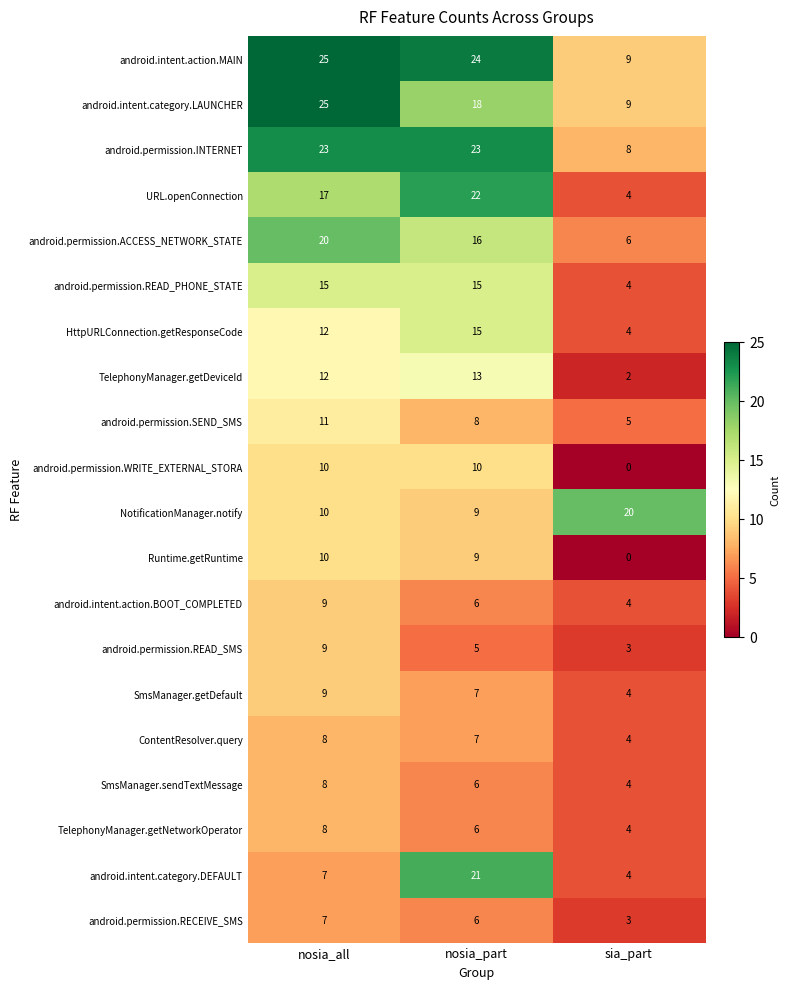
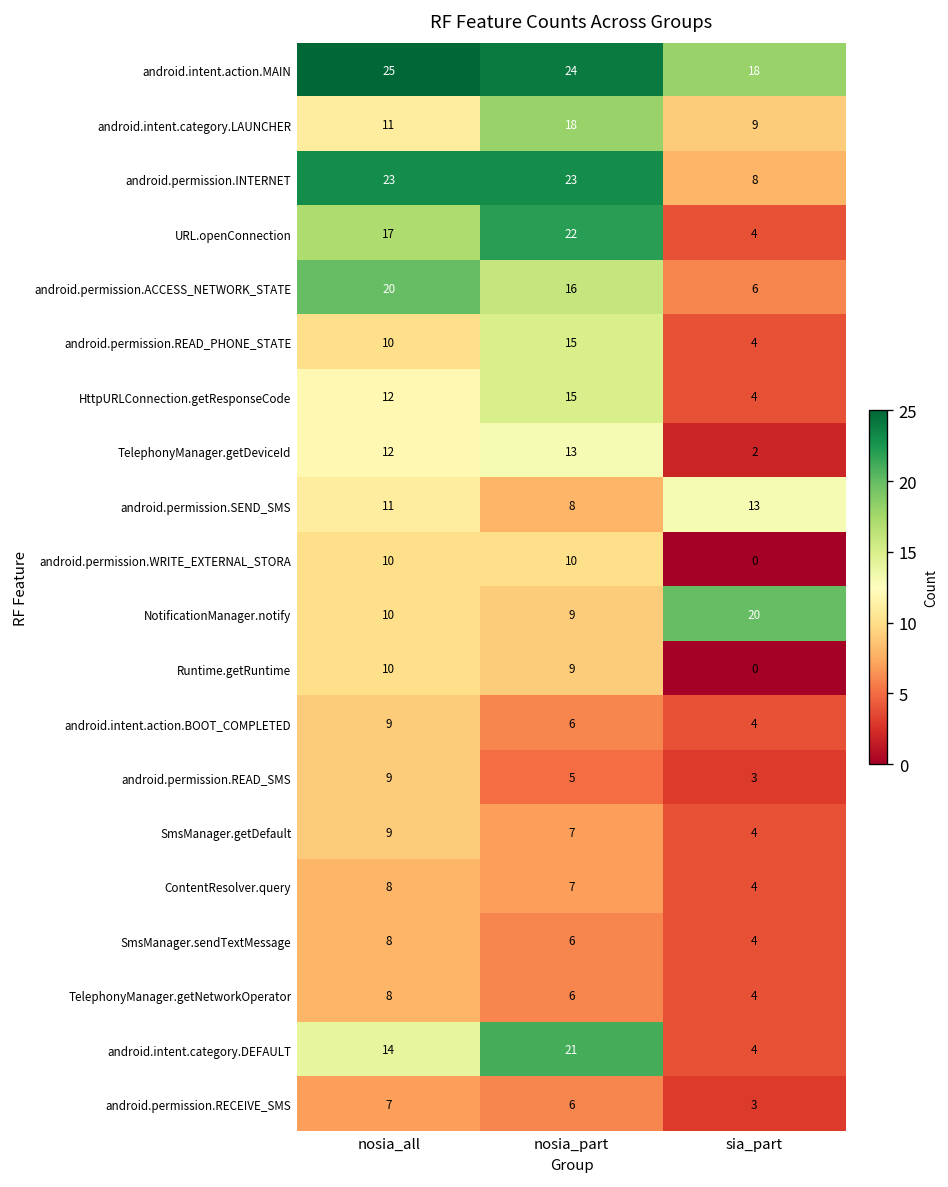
android.intent.action.MAIN, sia_part: 9 -> 18
android.intent.category.LAUNCHER, nosia_all: 25 -> 11
android.permission.READ_PHONE_STATE, nosia_all: 15 -> 10
android.permission.SEND_SMS, sia_part: 5 -> 13
android.intent.category.DEFAULT, nosia_all: 7 -> 14
